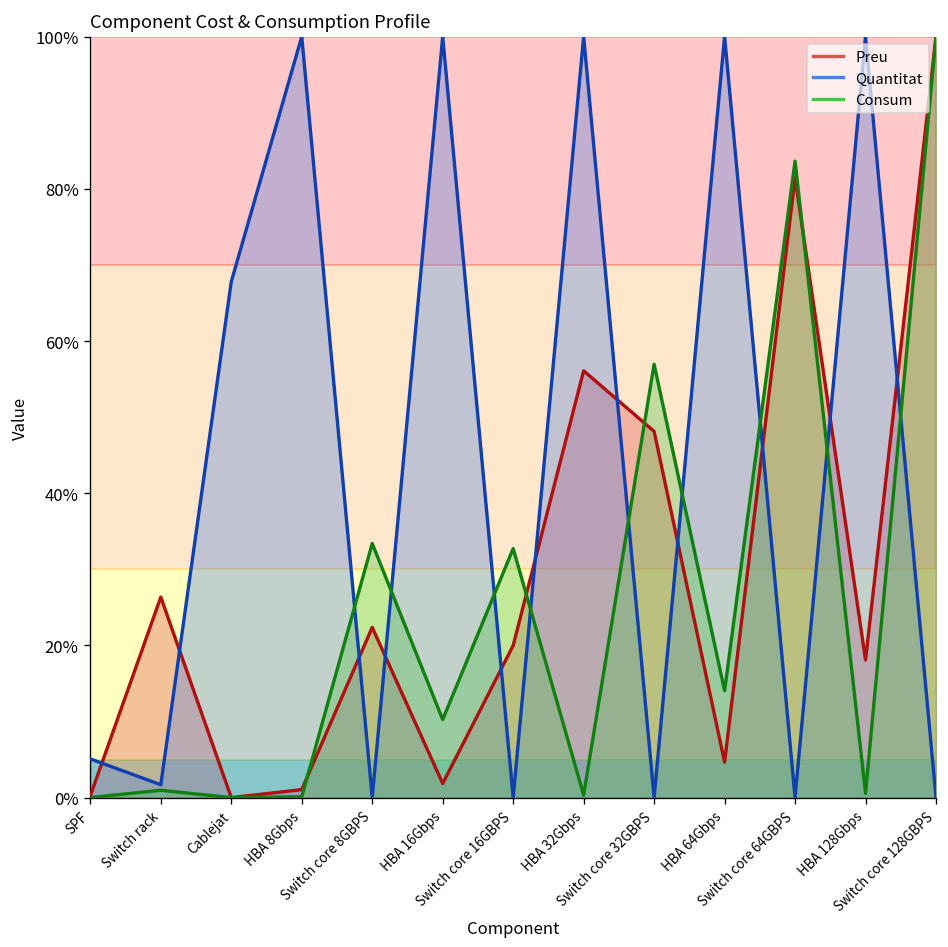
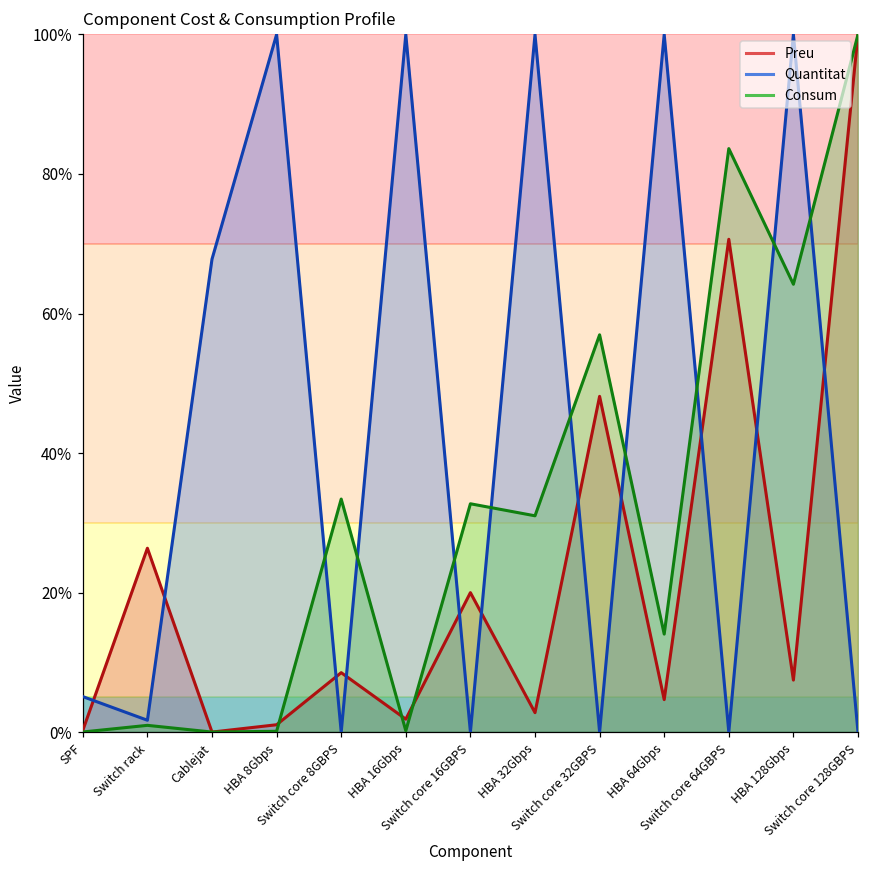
Preu, Switch core 8GBPS: 22% -> 9%
Consum, HBA 16Gbps: 10% -> 0%
Preu, HBA 32Gbps: 56% -> 3%
Consum, HBA 32Gbps: 0% -> 31%
Preu, Switch core 64GBPS: 81% -> 71%
Preu, HBA 128Gbps: 18% -> 7%
Consum, HBA 128Gbps: 1% -> 64%
